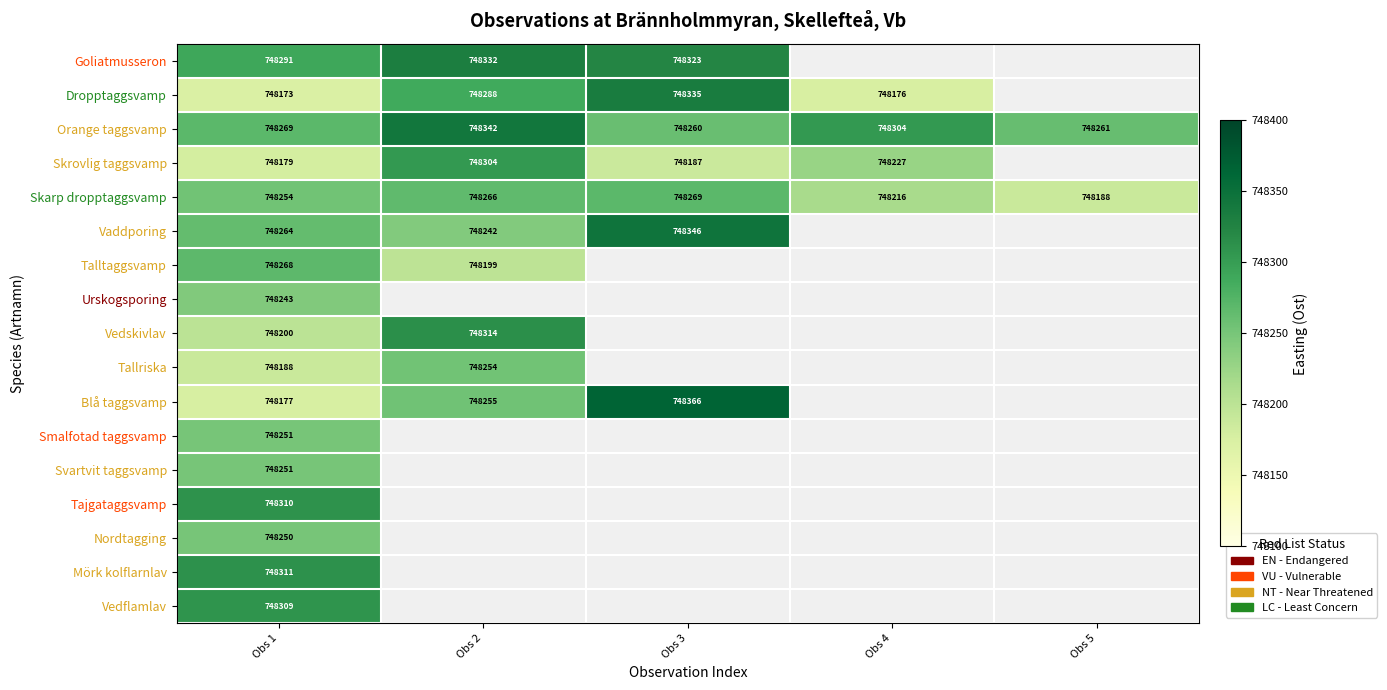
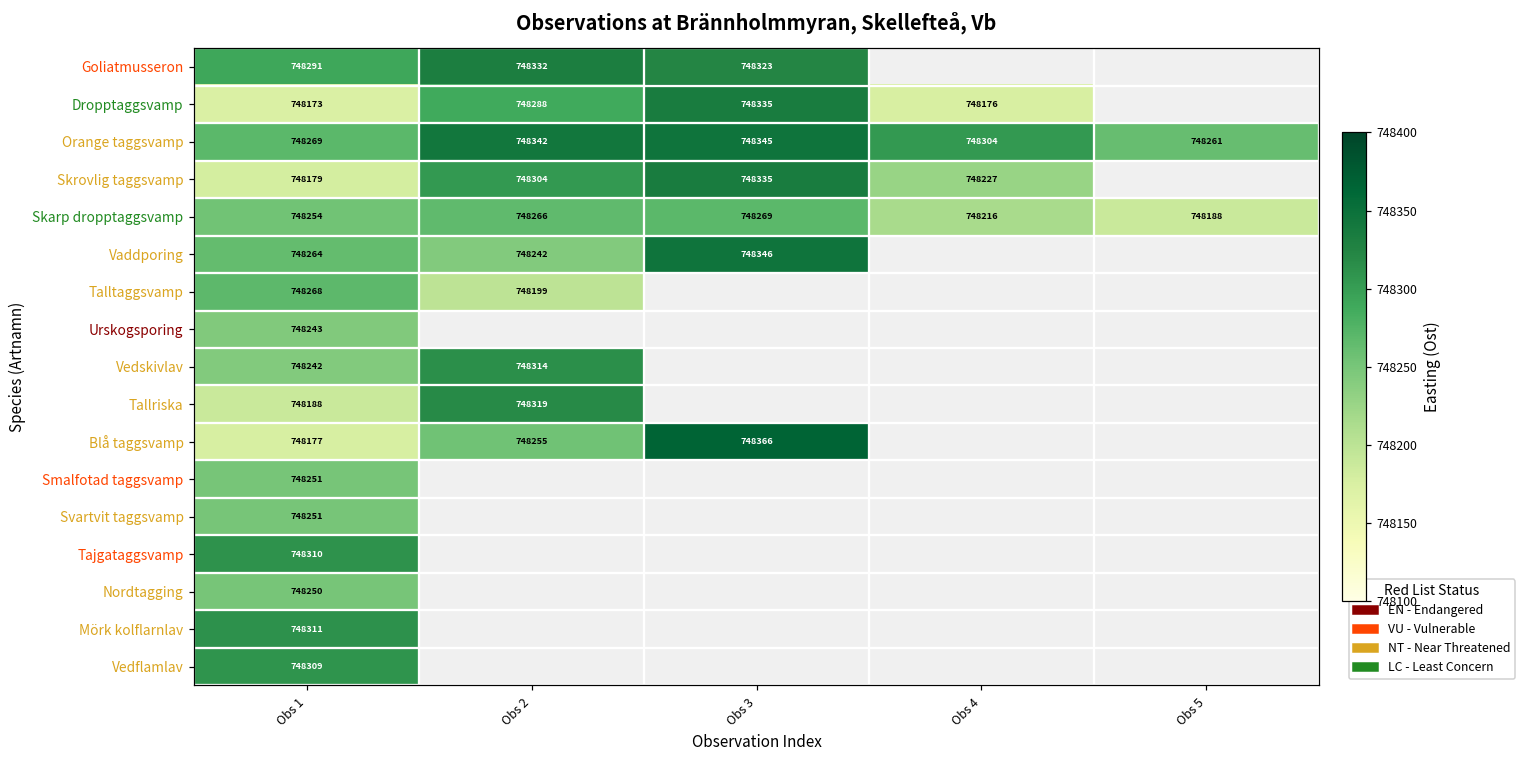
Orange taggsvamp, Obs 3: 748260 -> 748345
Skrovlig taggsvamp, Obs 3: 748187 -> 748335
Vedskivlav, Obs 1: 748200 -> 748242
Tallriska, Obs 2: 748254 -> 748319
